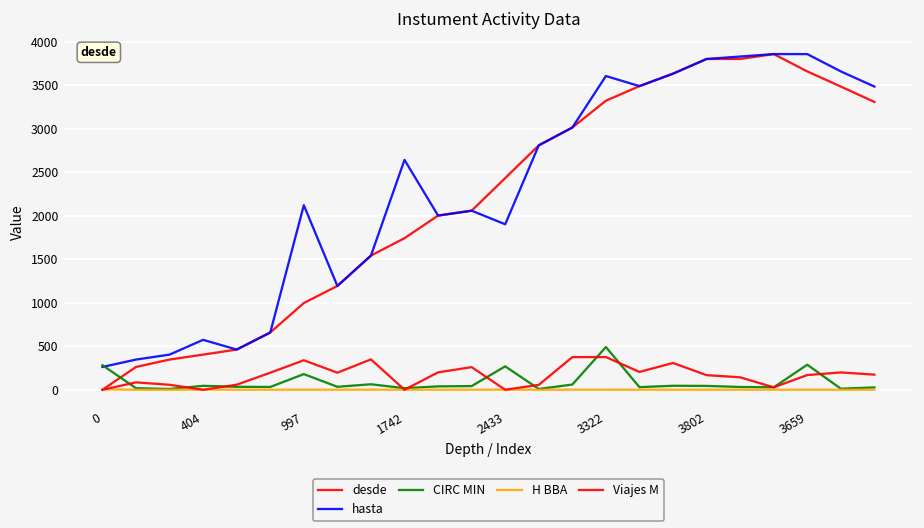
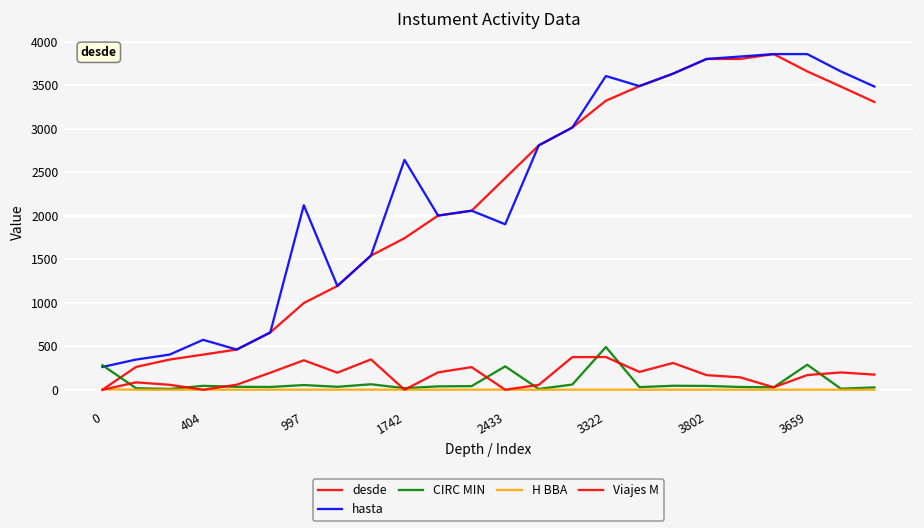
CIRC MIN, 997: 200 -> 100
